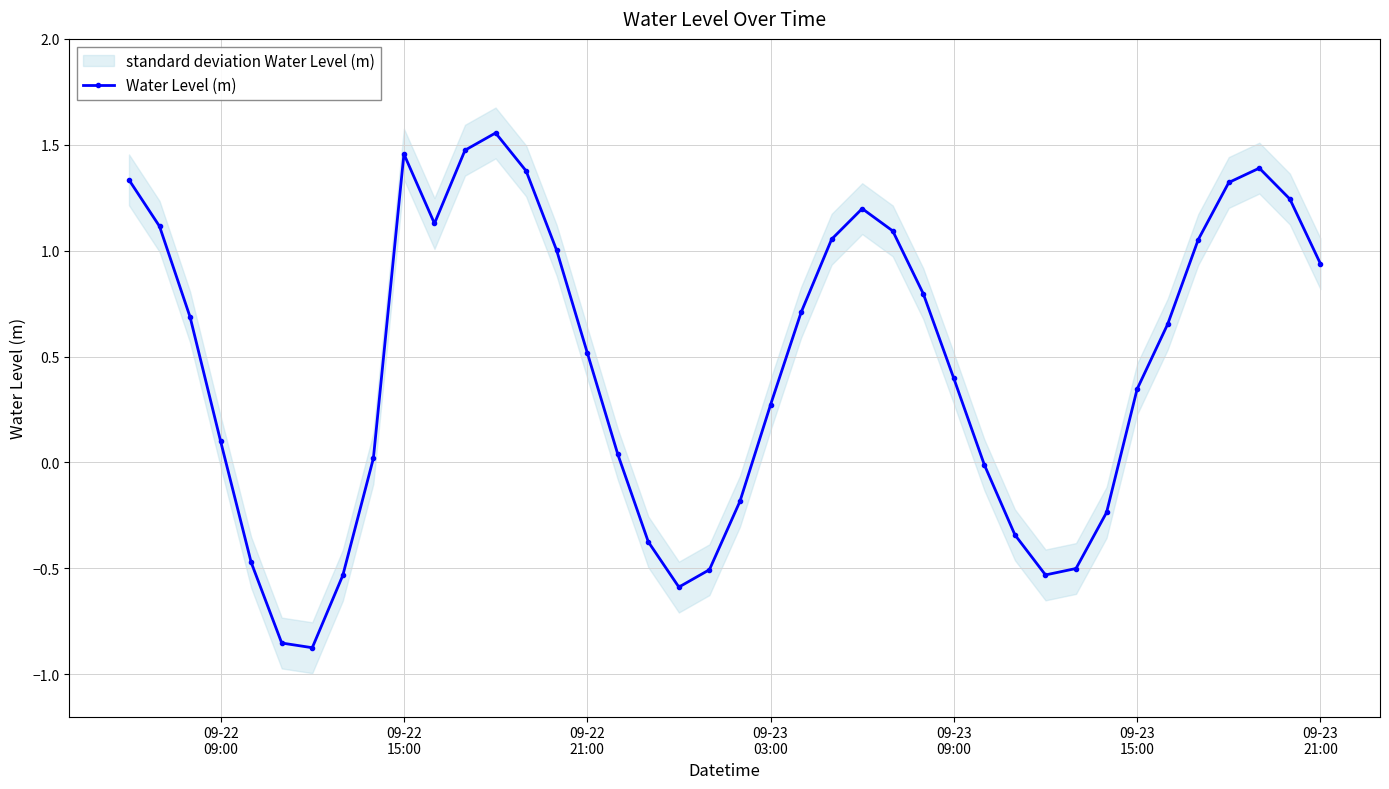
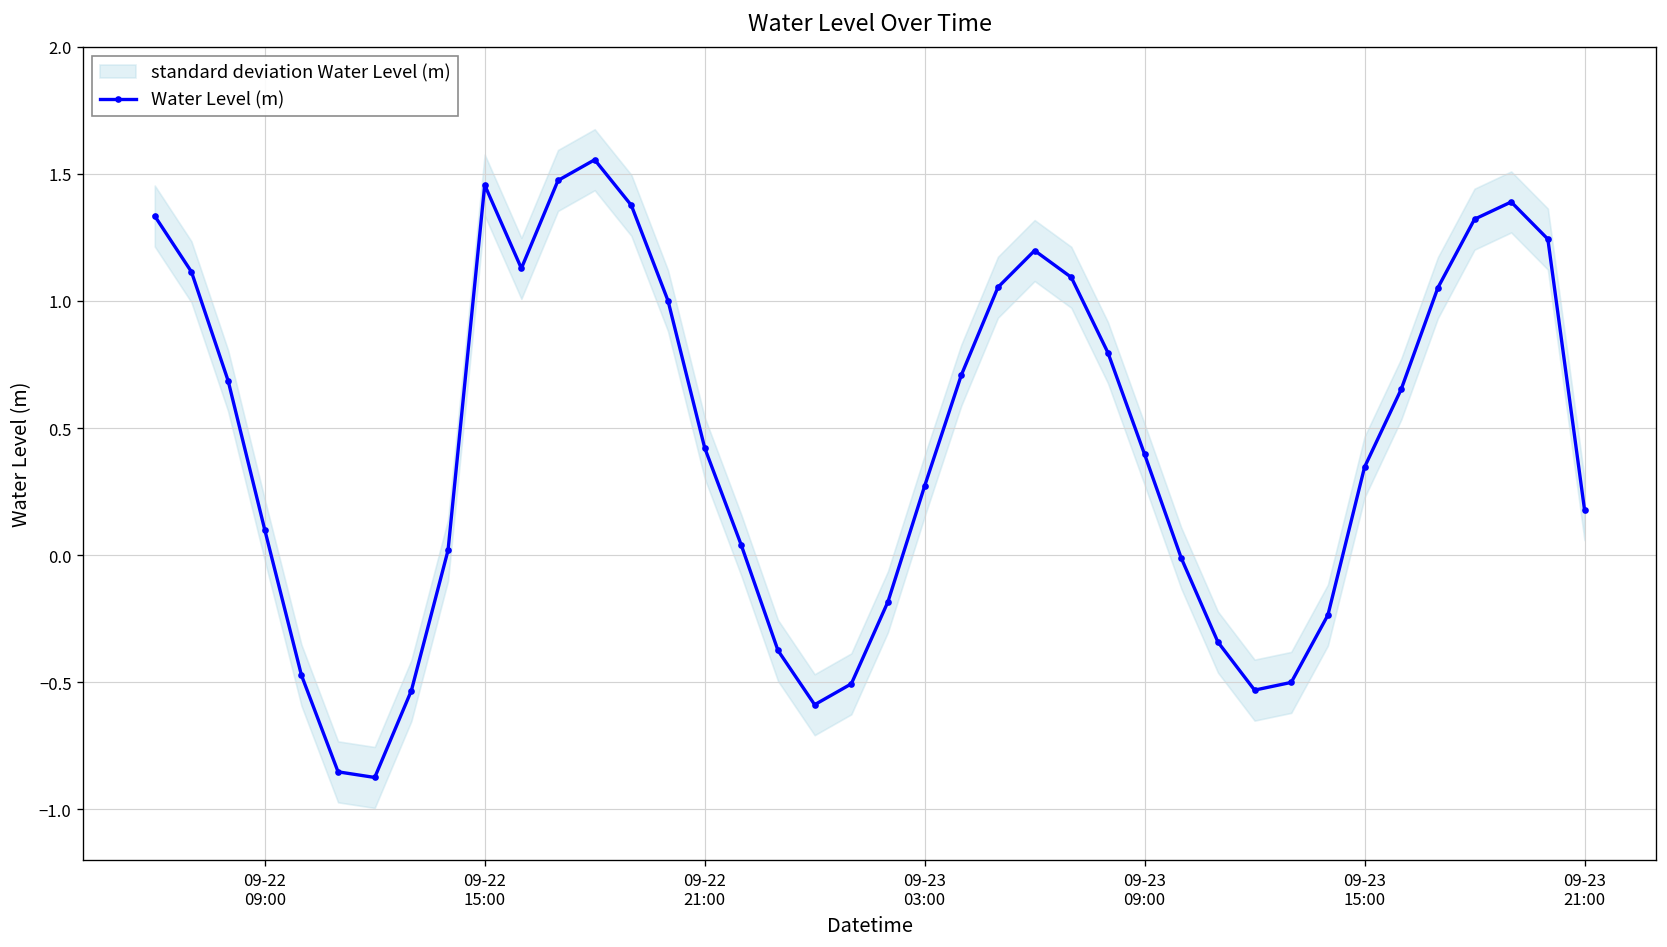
Water Level (m), 09-22 21:00: 0.52 -> 0.42
Water Level (m), 09-23 21:00: 0.94 -> 0.18
